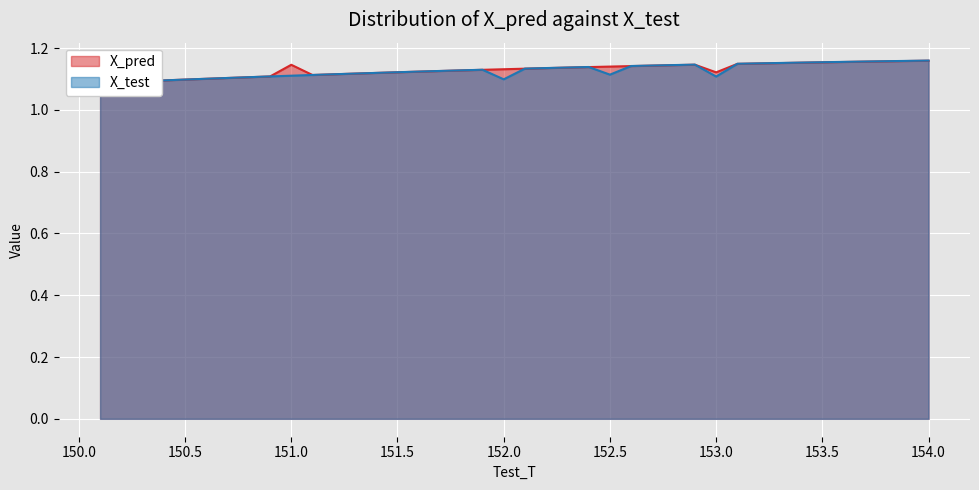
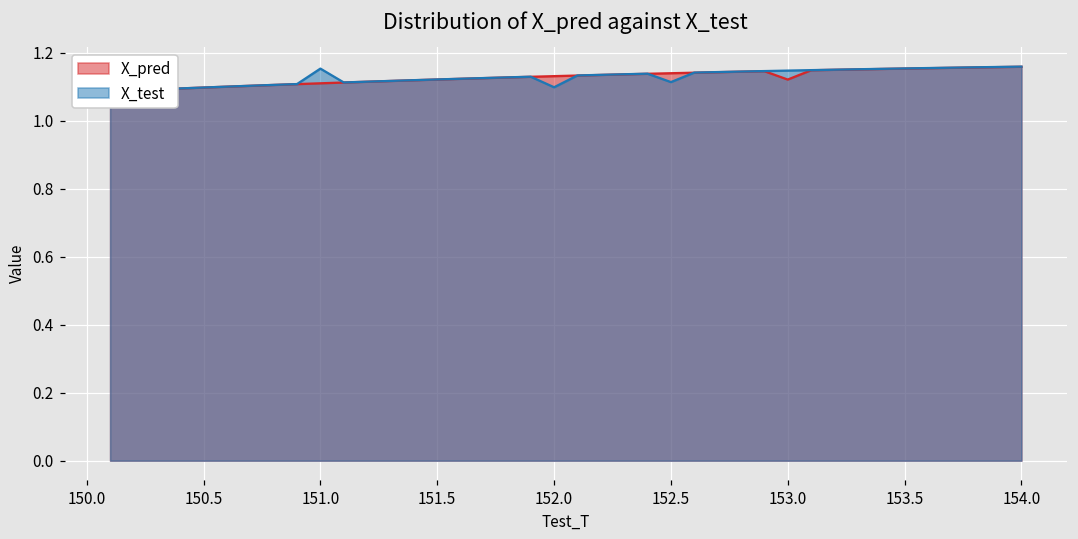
X_pred, 151.0: 1.15 -> 1.11
X_test, 151.0: 1.11 -> 1.15
X_test, 153.0: 1.11 -> 1.15
